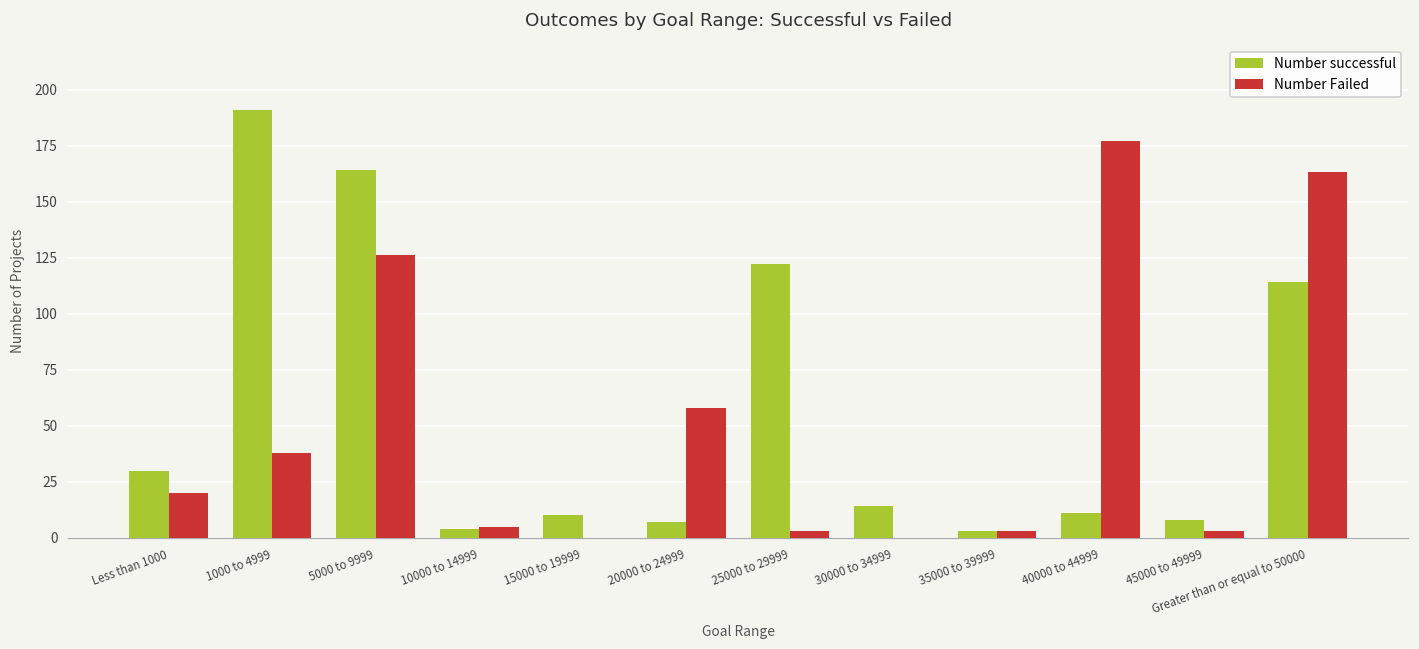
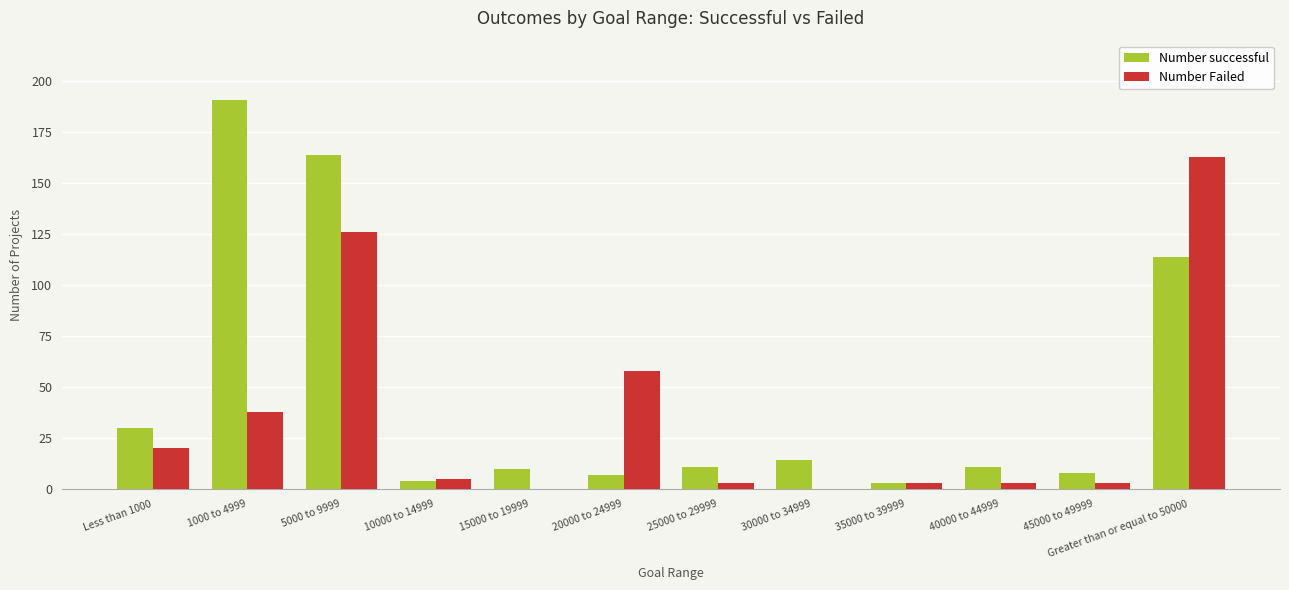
Number successful, 25000 to 29999: 122 -> 11
Number Failed, 40000 to 44999: 177 -> 3
